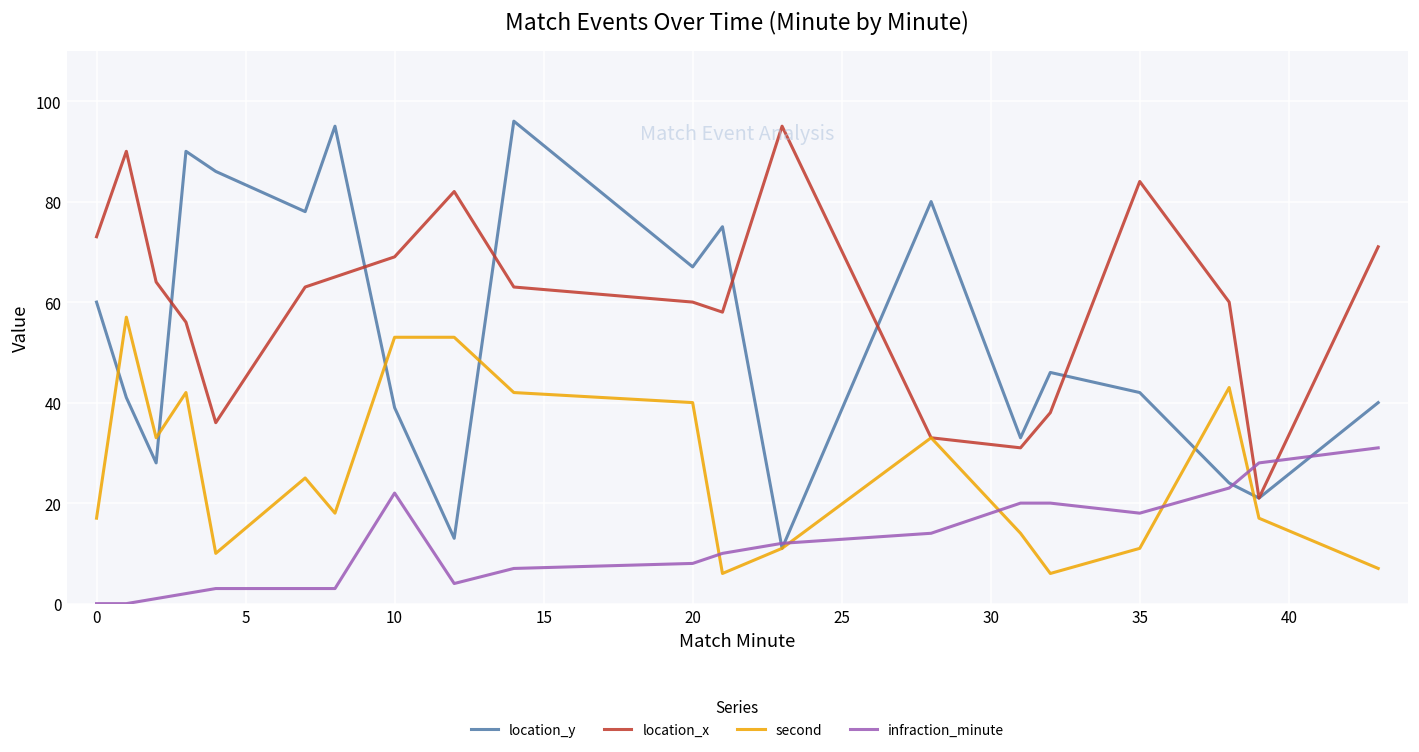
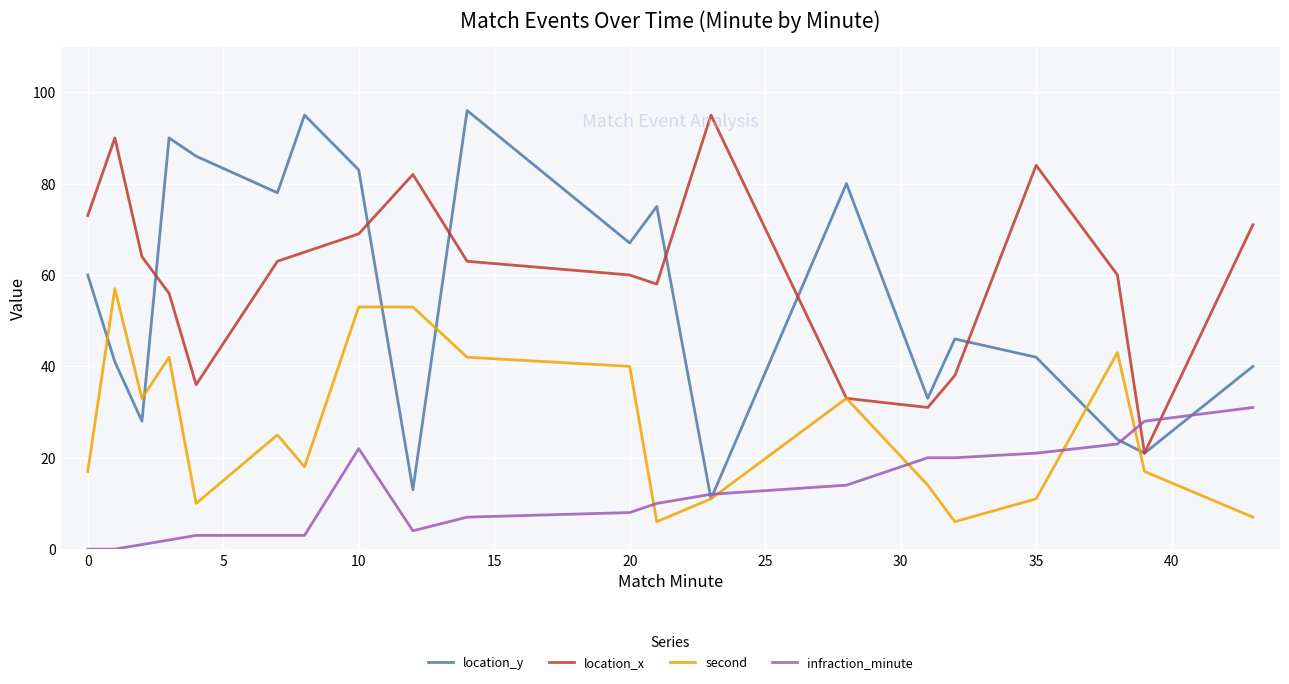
location_y, 10: 39 -> 83
infraction_minute, 35: 18 -> 21
